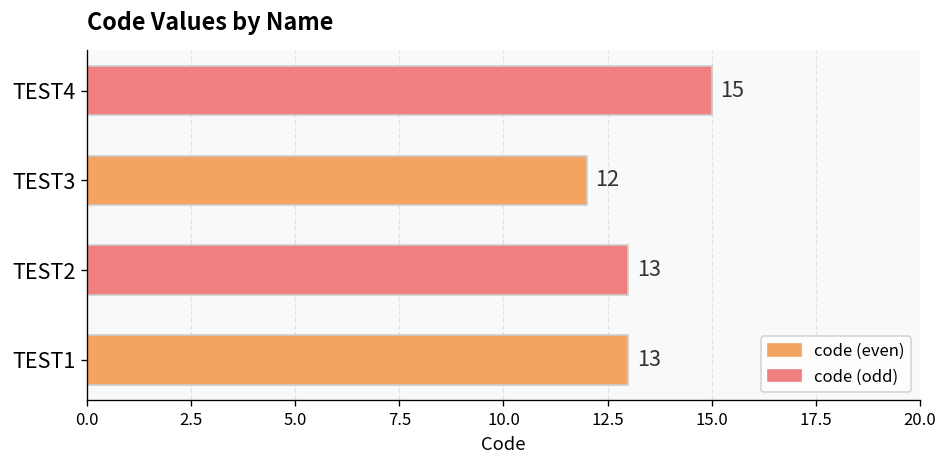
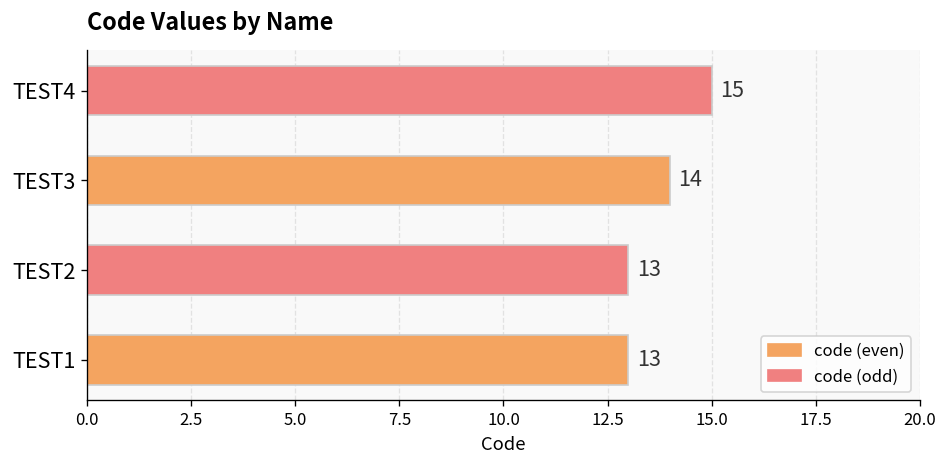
TEST3: 12 -> 14
